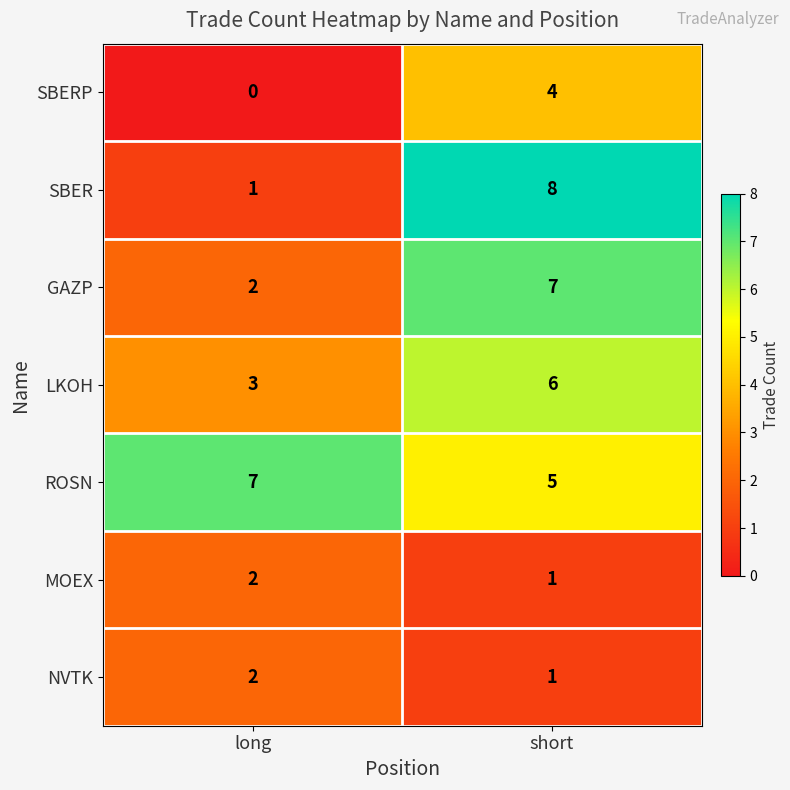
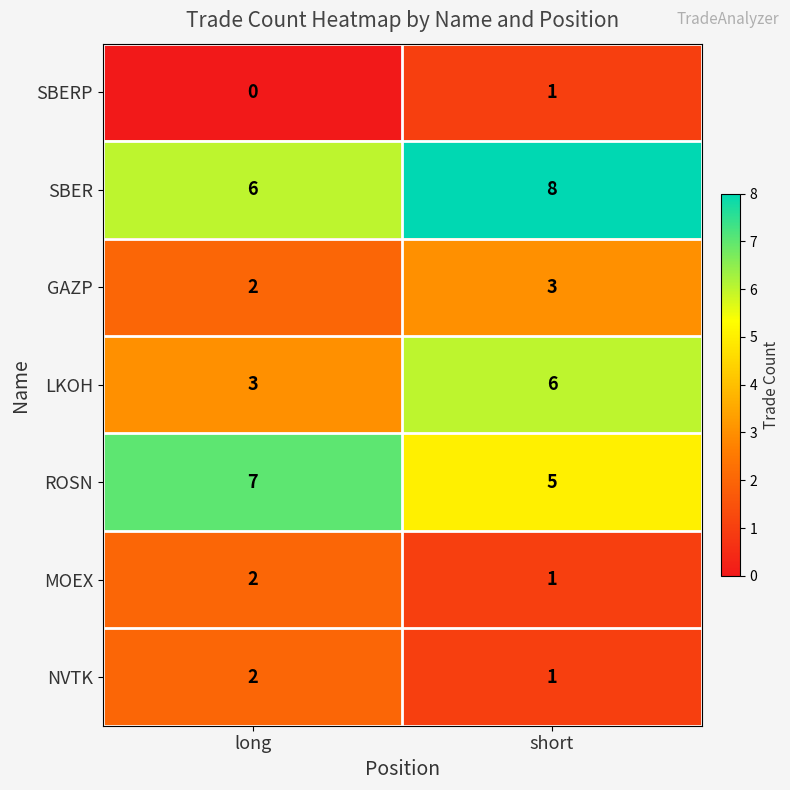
SBERP, short: 4 -> 1
SBER, long: 1 -> 6
GAZP, short: 7 -> 3
